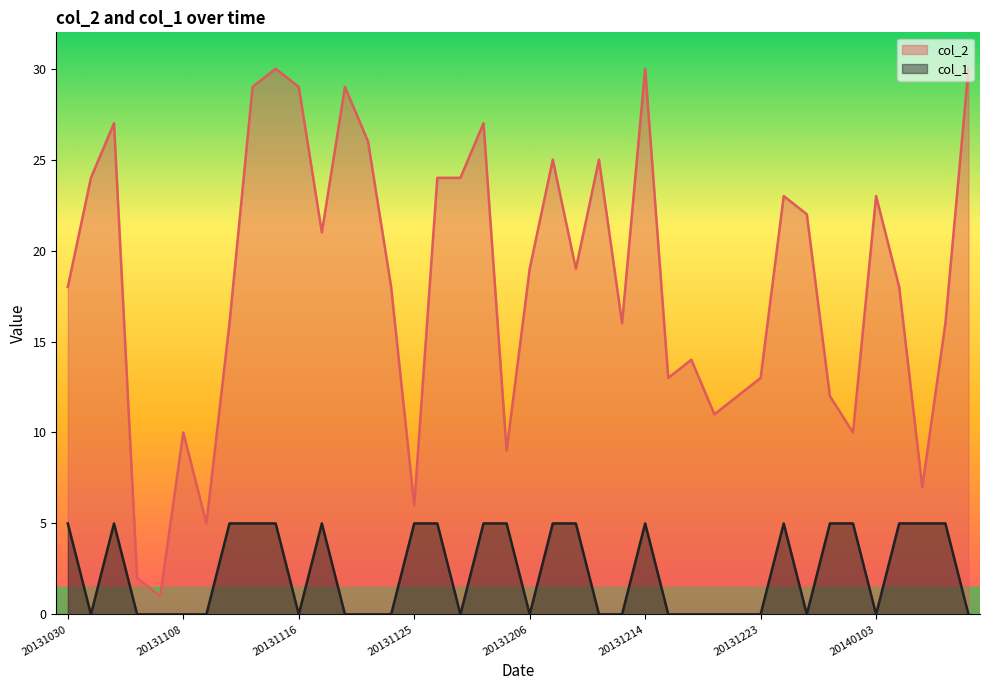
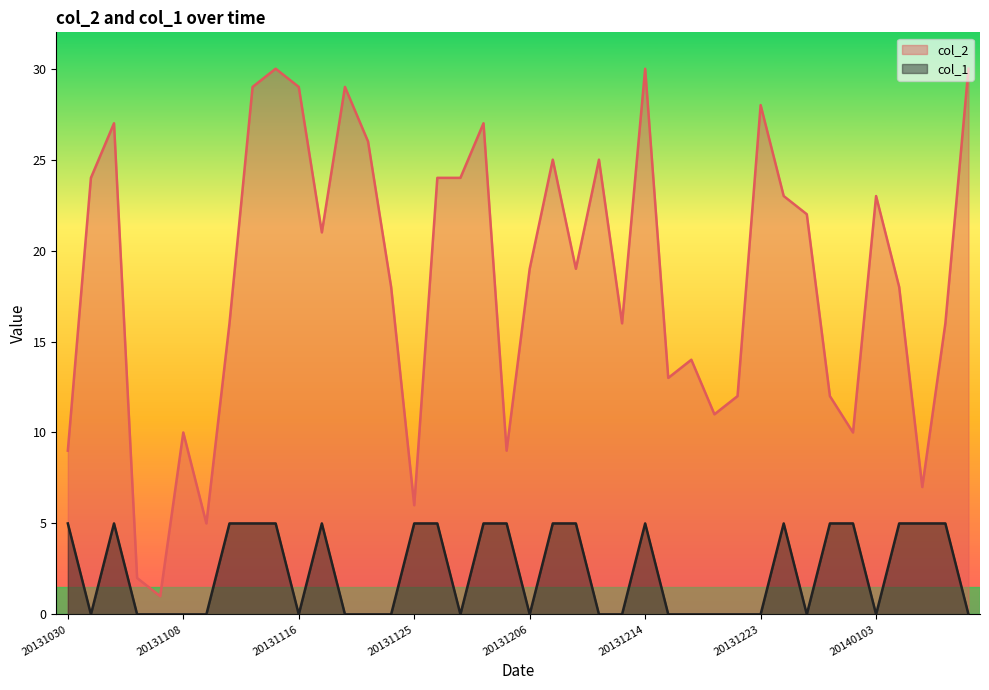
col_2, 20131030: 18 -> 9
col_2, 20131223: 13 -> 28
